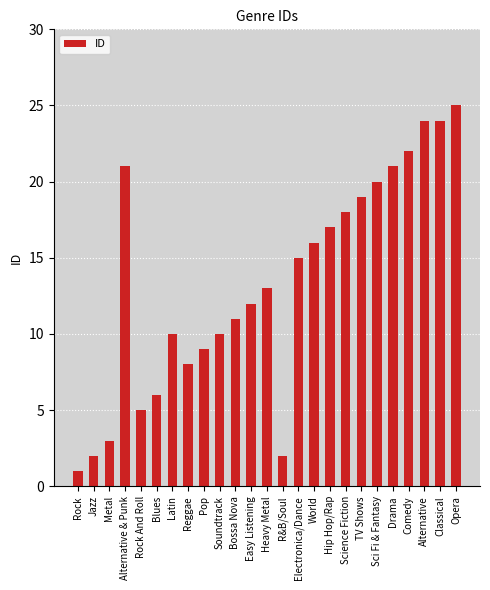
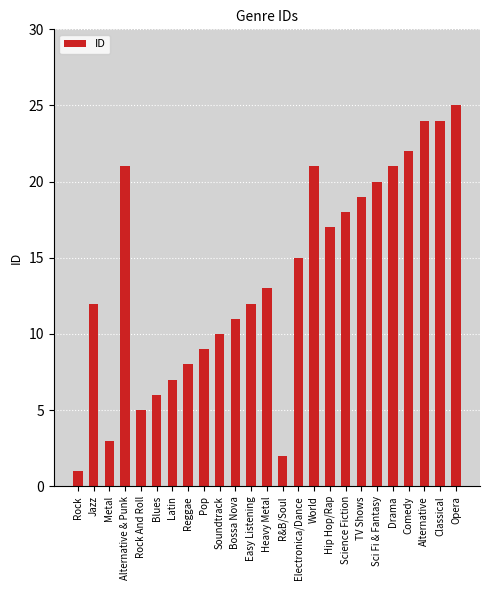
Jazz: 2 -> 12
Latin: 10 -> 7
World: 16 -> 21
